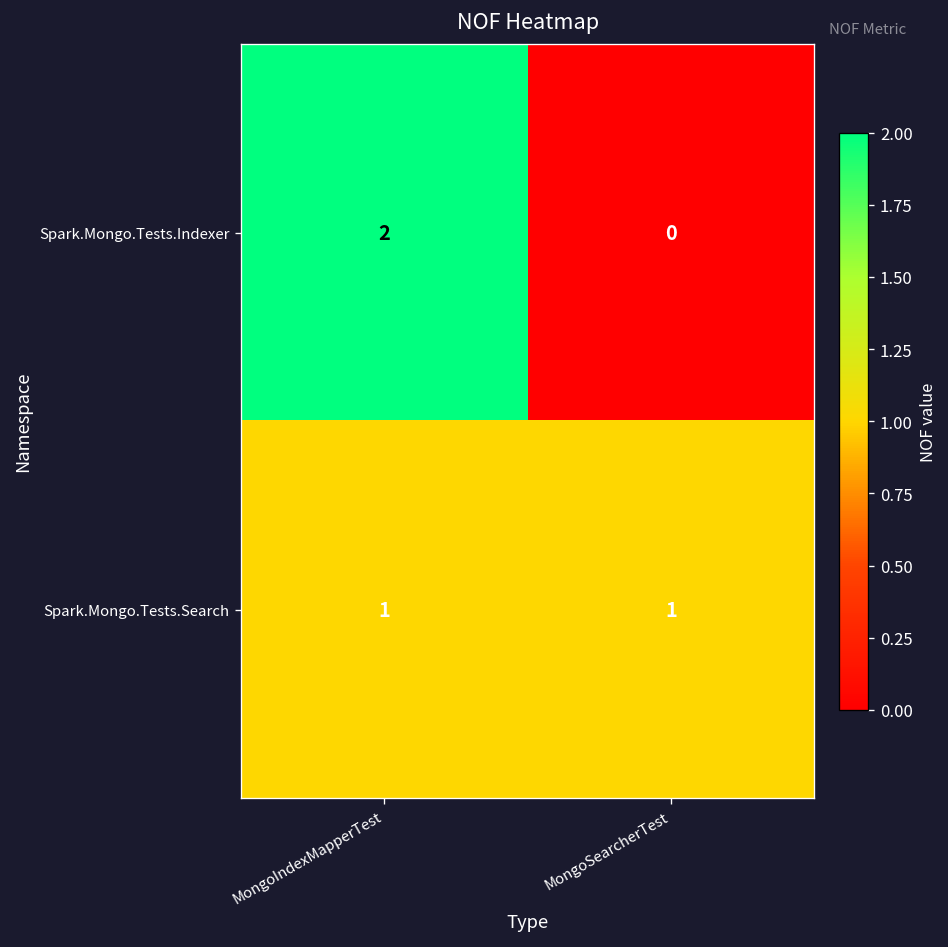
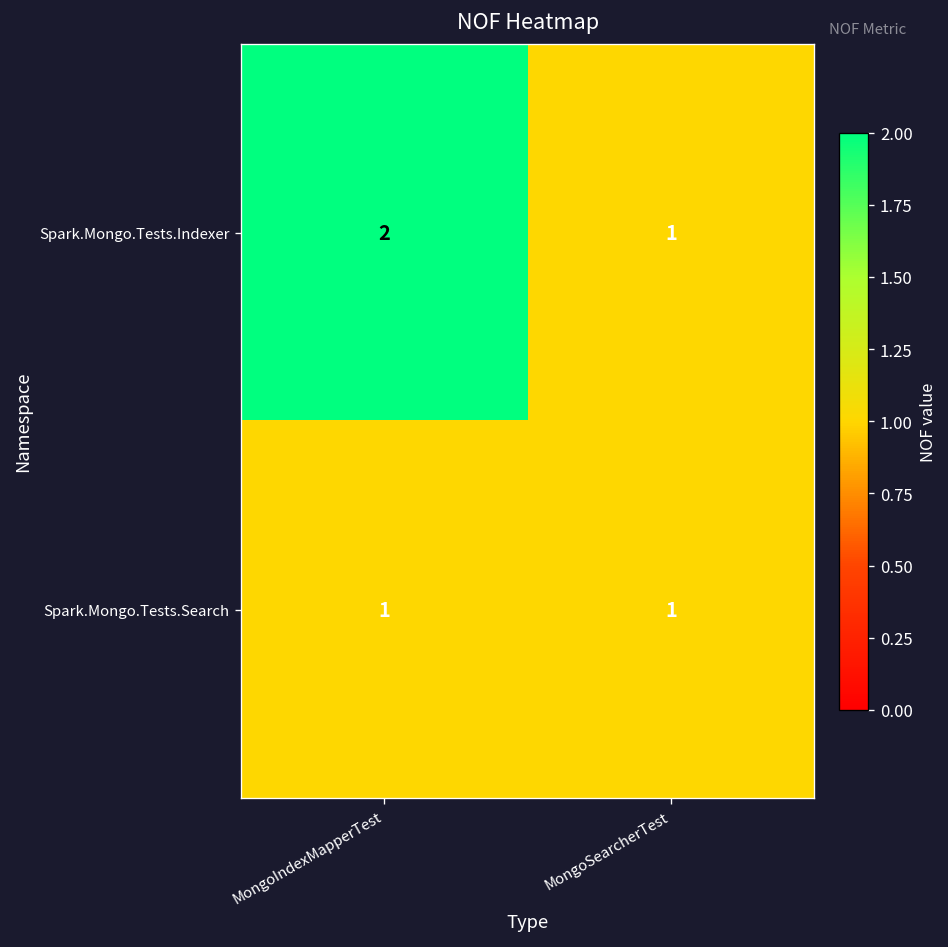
Spark.Mongo.Tests.Indexer, MongoSearcherTest: 0 -> 1
